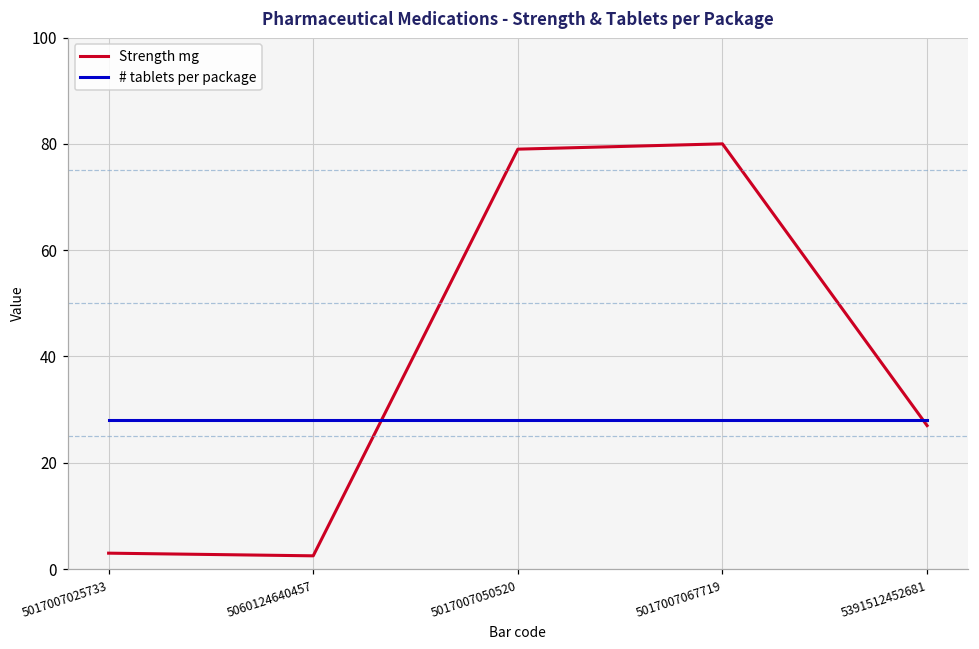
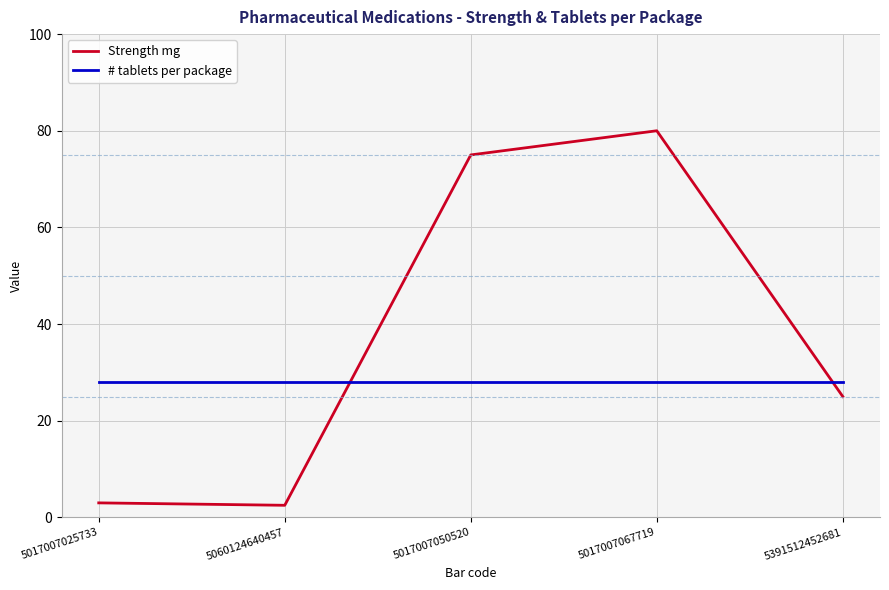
Strength mg, 5017007050520: 79 -> 75
Strength mg, 5391512452681: 27 -> 25
